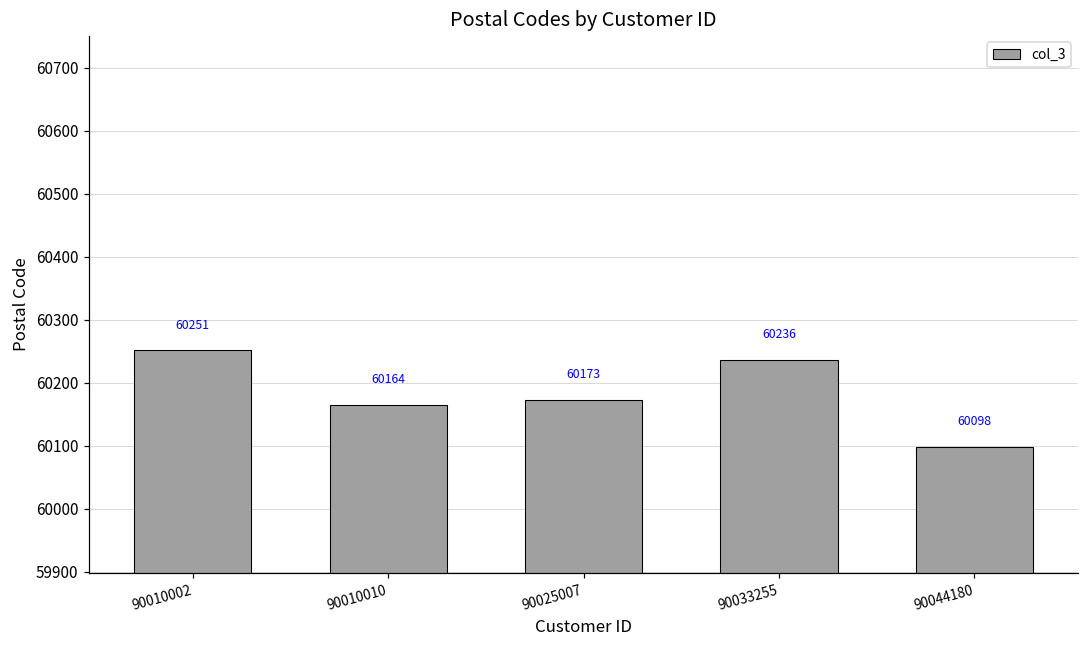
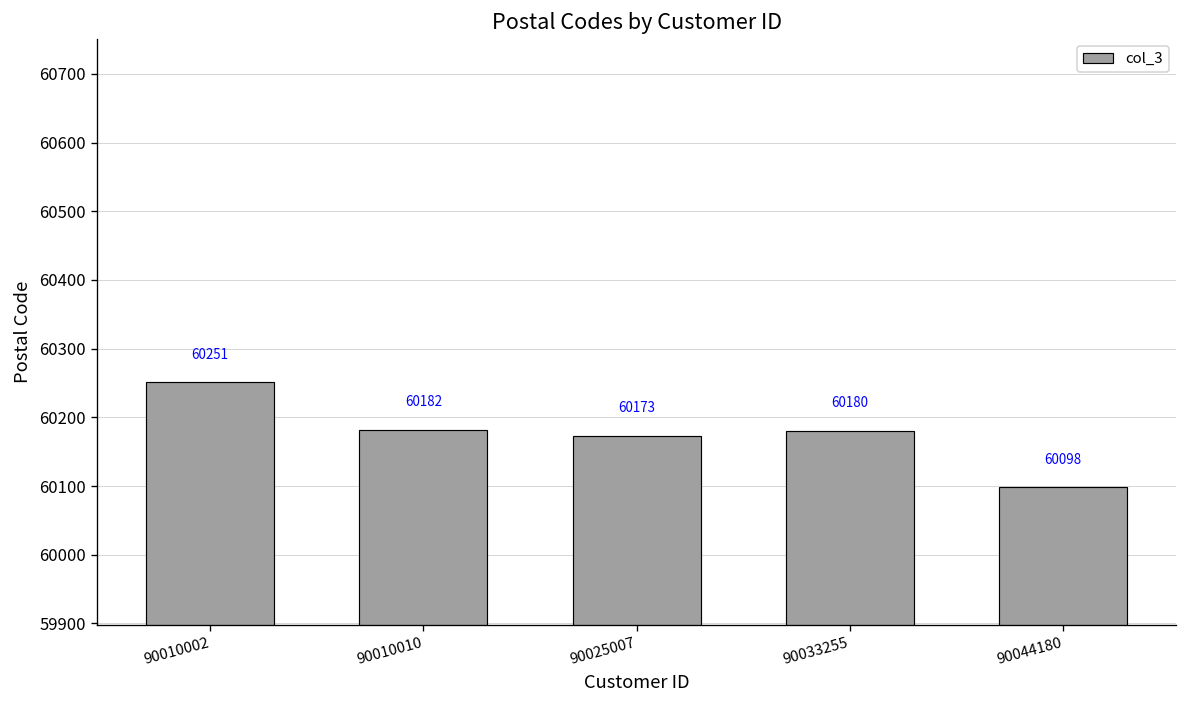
90010010: 60164 -> 60182
90033255: 60236 -> 60180
